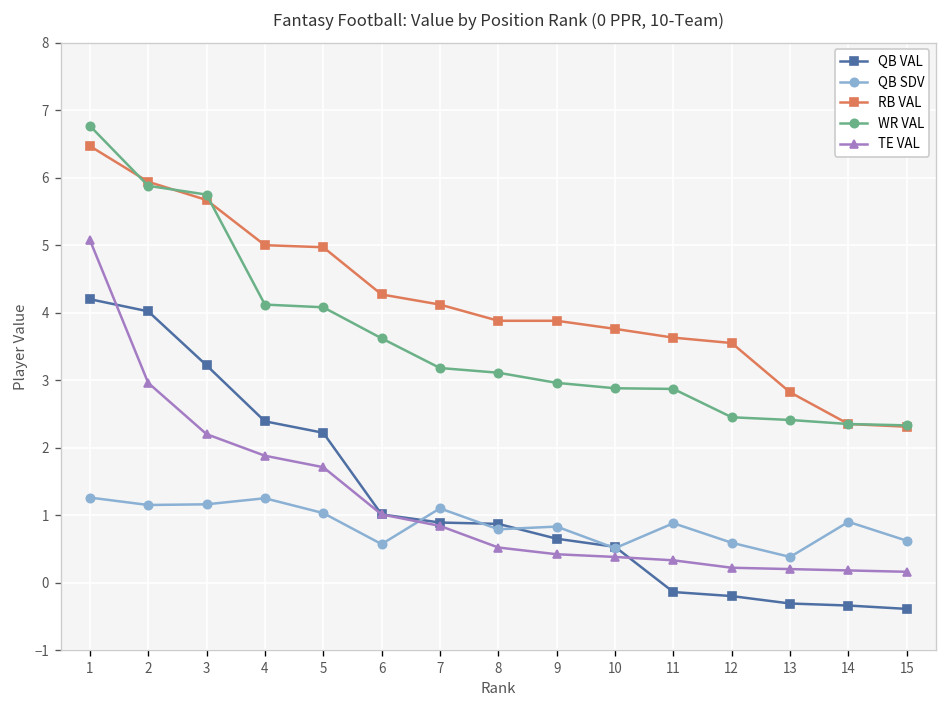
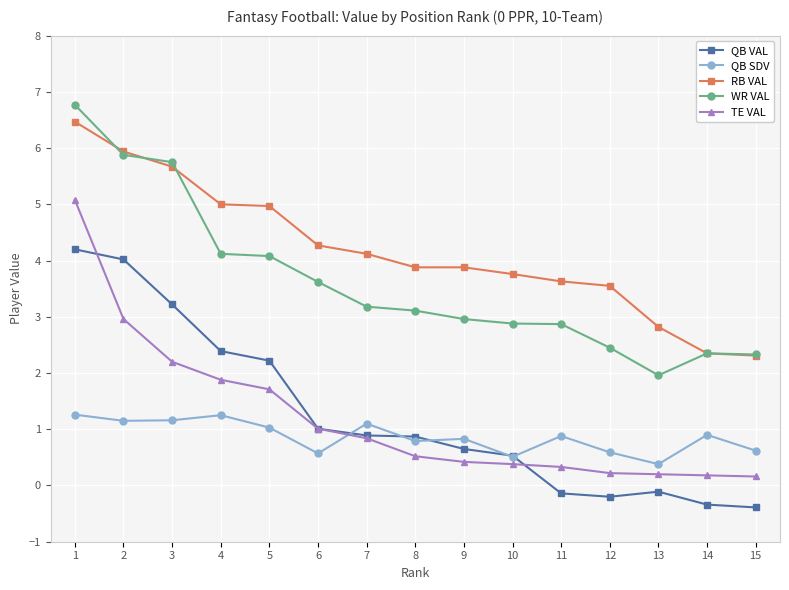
QB VAL, 13: -0.3 -> -0.1
WR VAL, 13: 2.4 -> 2.0
